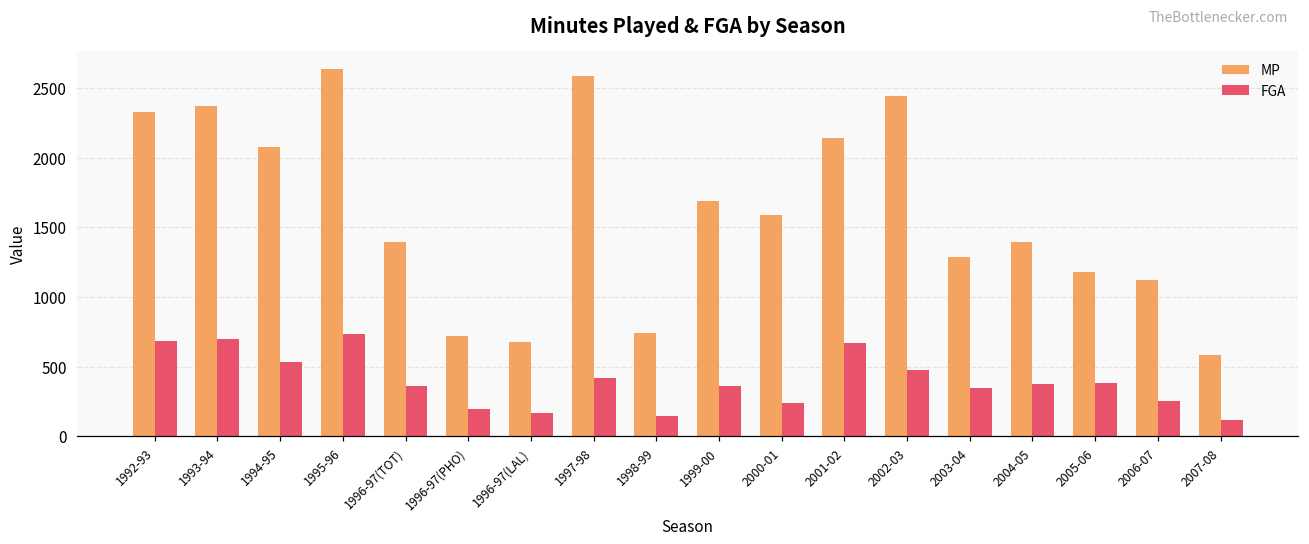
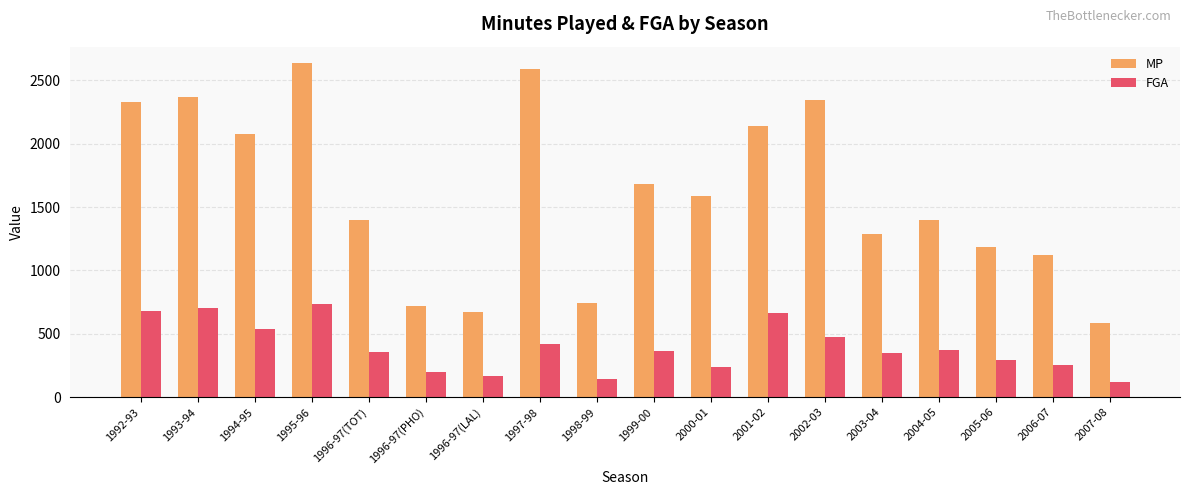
MP, 2002-03: 2440 -> 2340
FGA, 2005-06: 380 -> 290
